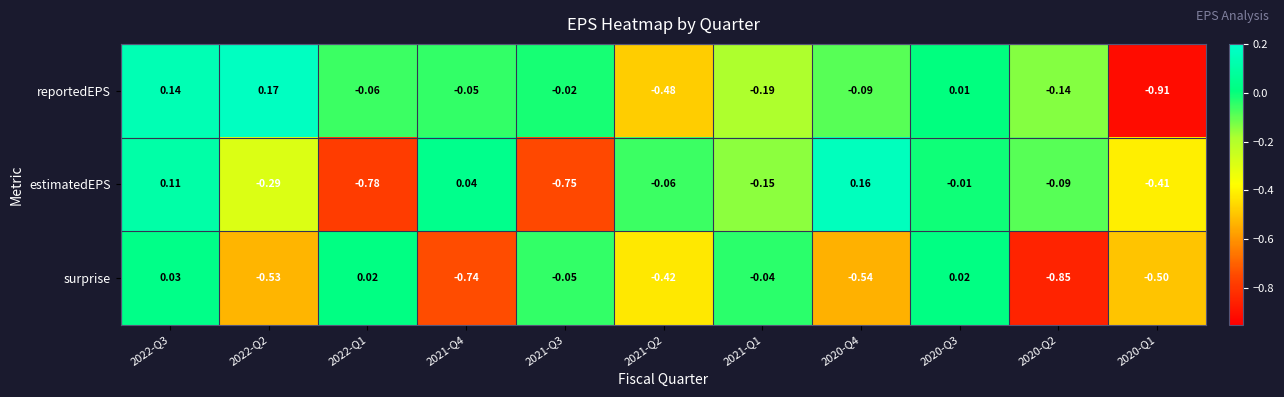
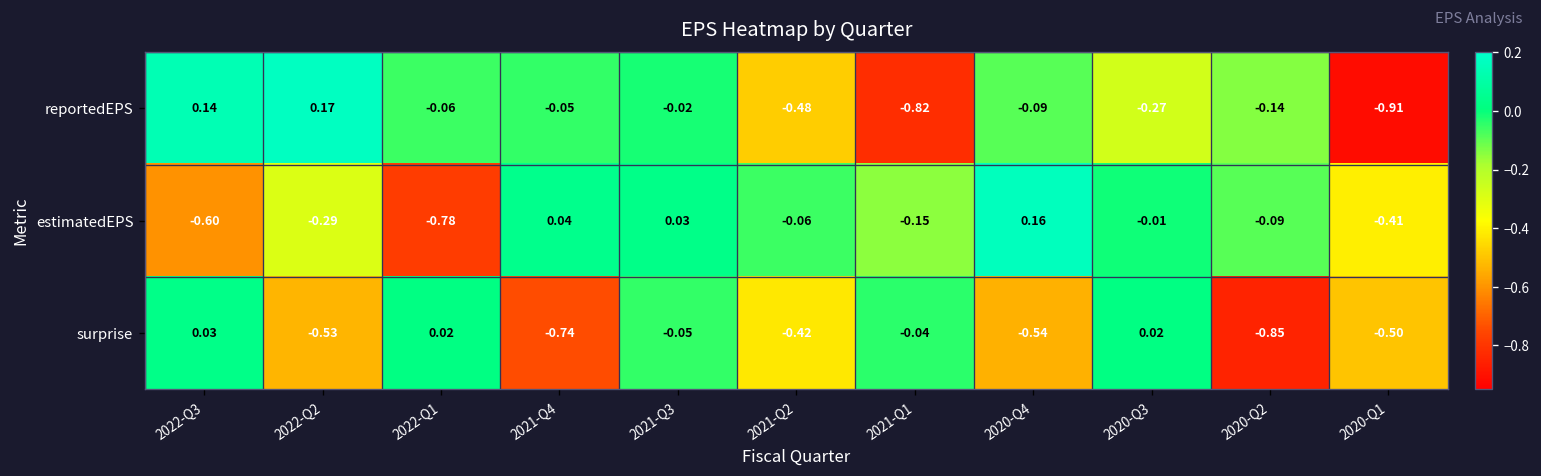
reportedEPS, 2021-Q1: -0.19 -> -0.82
reportedEPS, 2020-Q3: 0.01 -> -0.27
estimatedEPS, 2022-Q3: 0.11 -> -0.60
estimatedEPS, 2021-Q3: -0.75 -> 0.03
